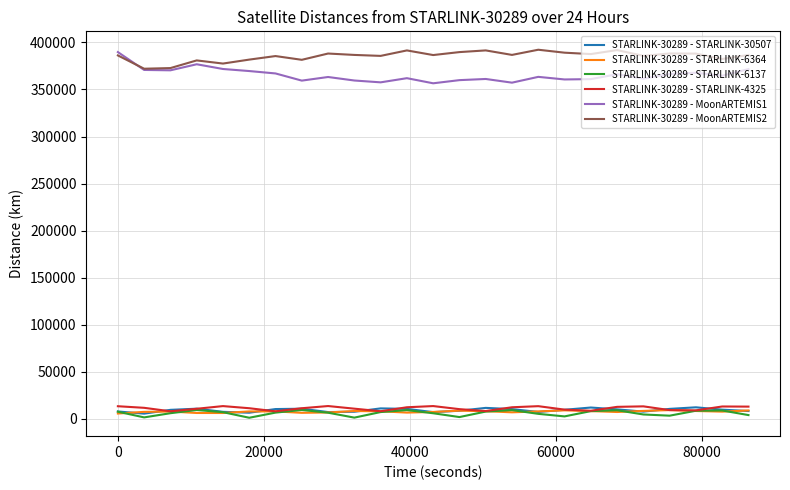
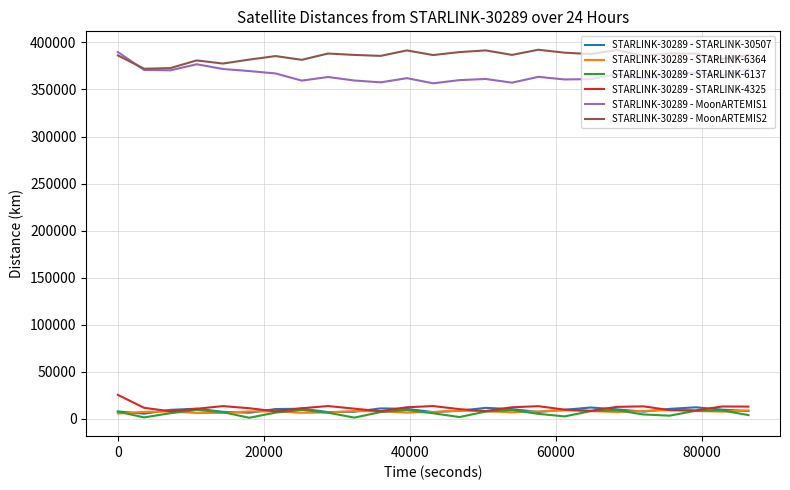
STARLINK-30289 - STARLINK-4325, 0: 10000 -> 30000
